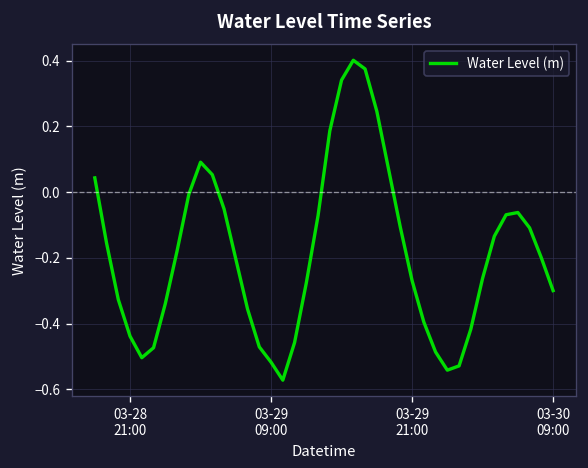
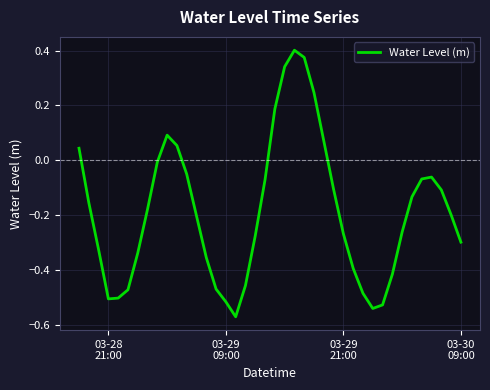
03-28 21:00: -0.44 -> -0.51
